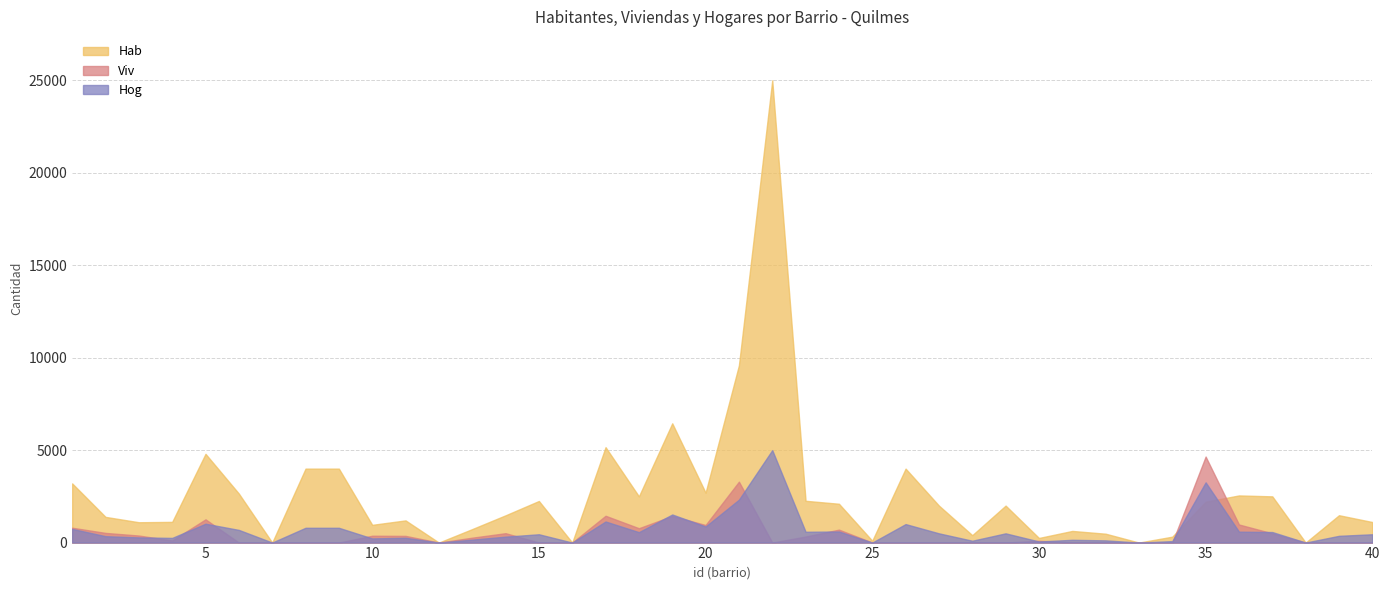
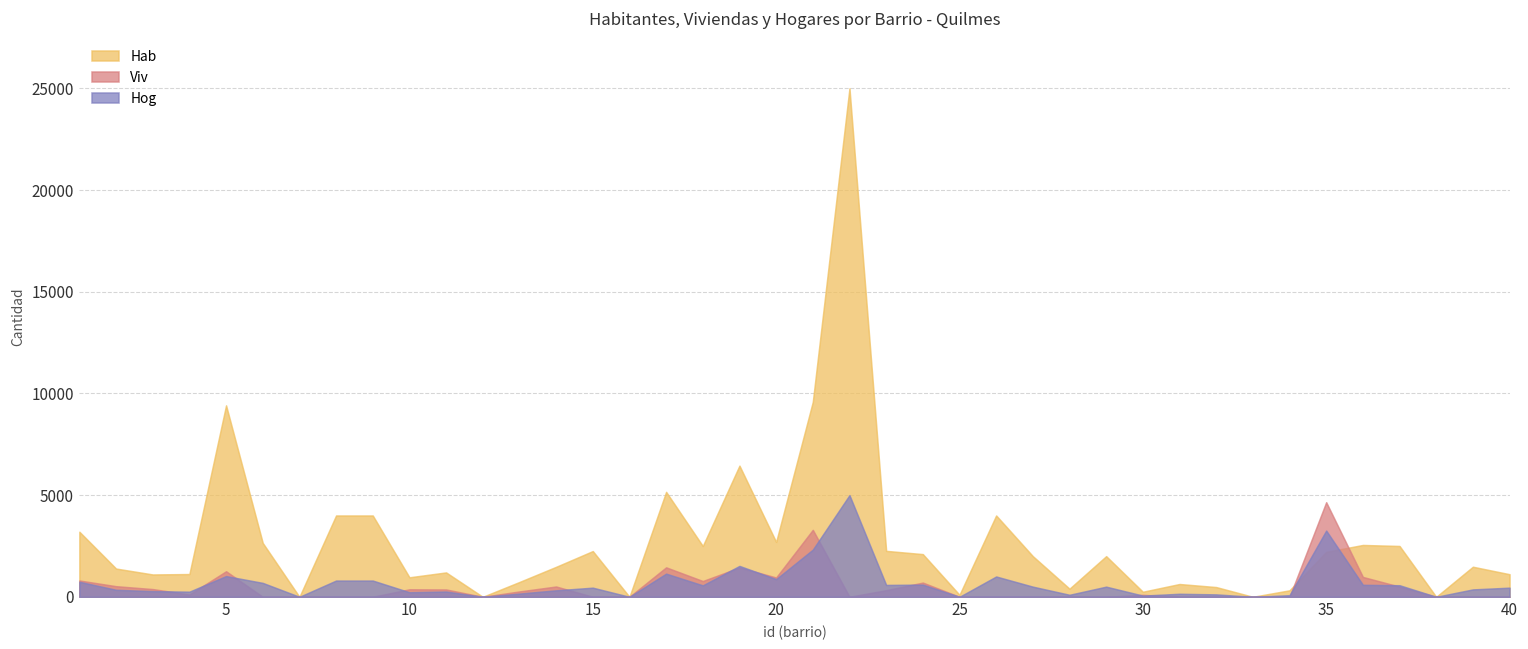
Hab, 5: 4800 -> 9400
